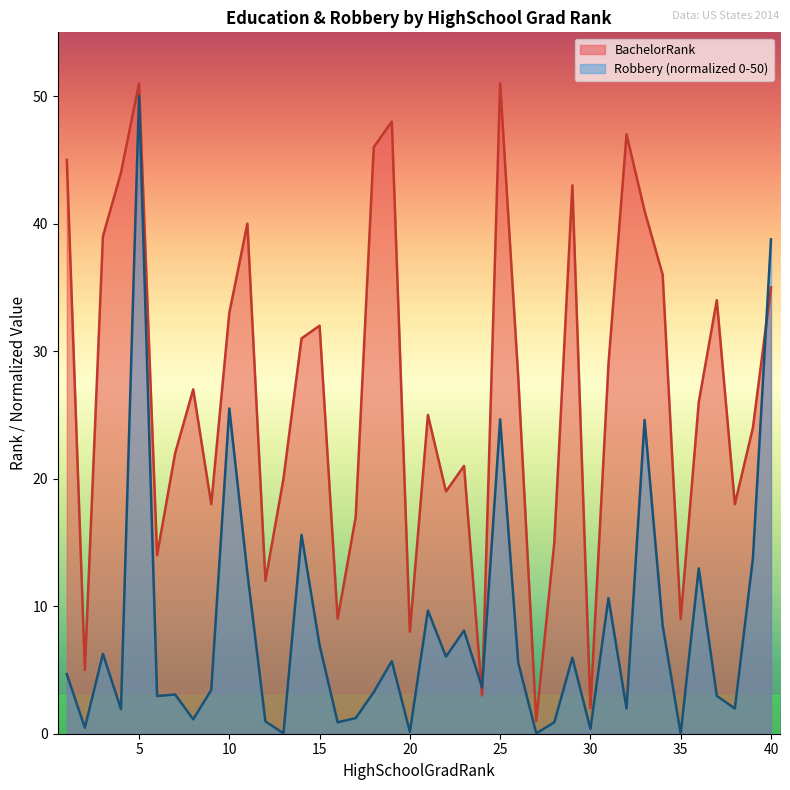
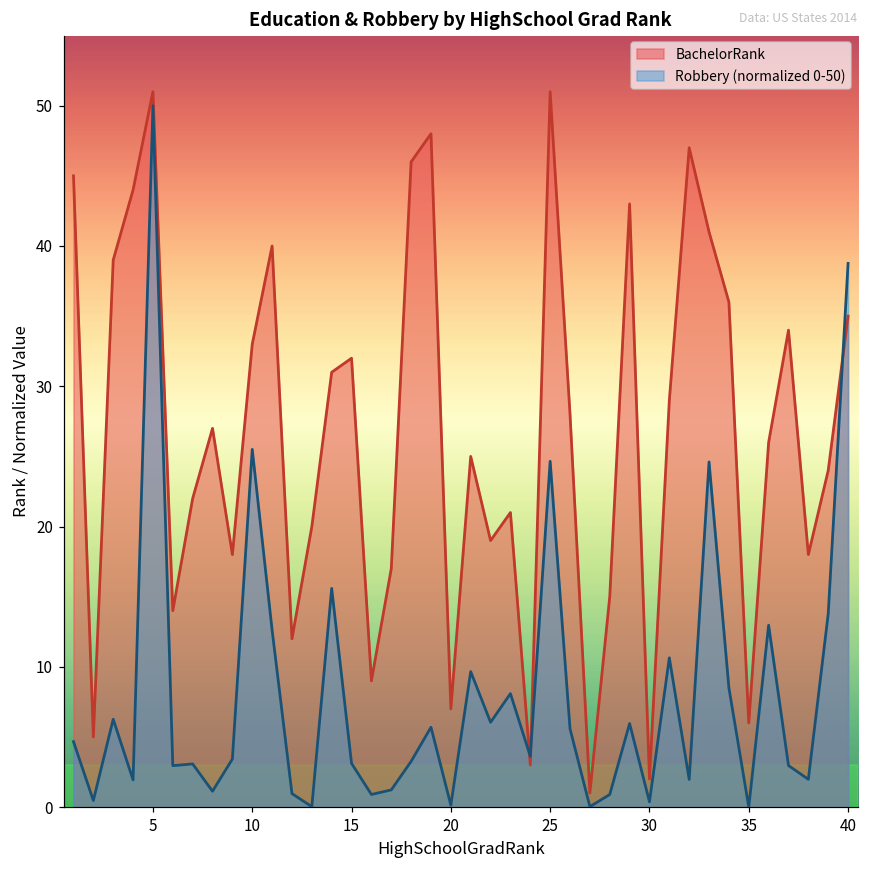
Robbery (normalized 0-50), 15: 6.9 -> 3.1
BachelorRank, 20: 8 -> 7
BachelorRank, 35: 9 -> 6
